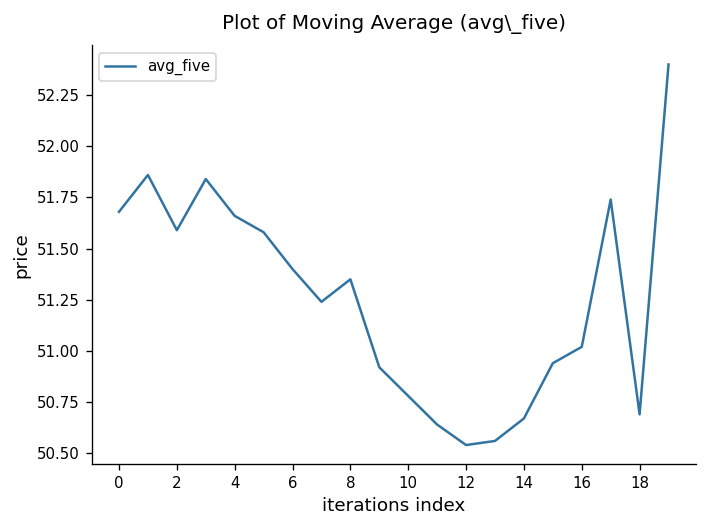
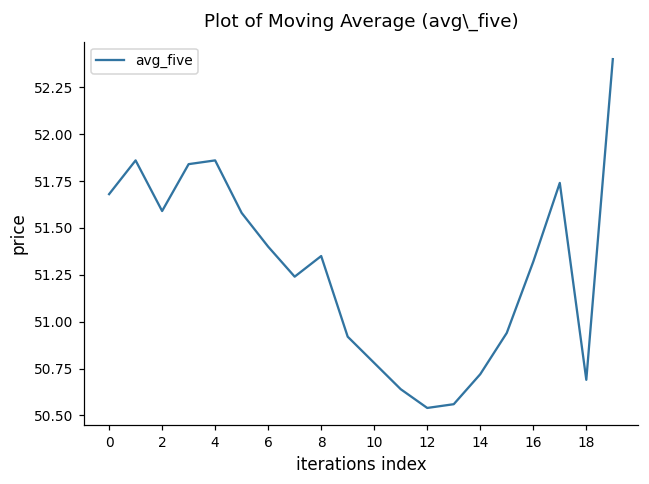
4: 51.66 -> 51.86
14: 50.67 -> 50.72
16: 51.02 -> 51.32
